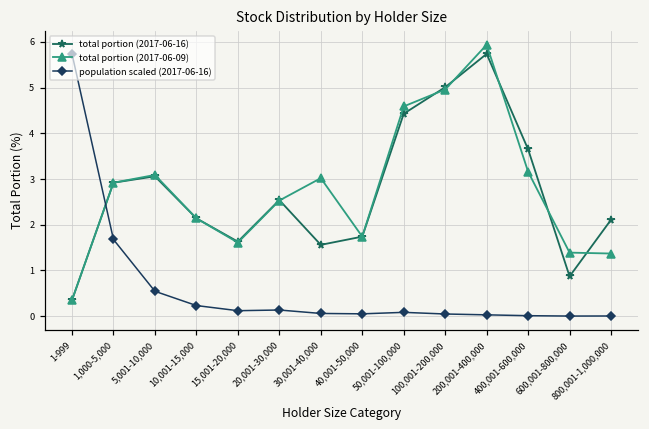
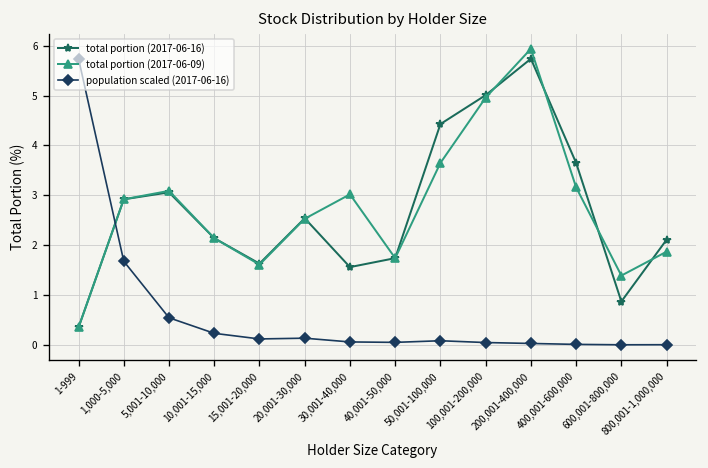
total portion (2017-06-09), 50,001-100,000: 4.6 -> 3.7
total portion (2017-06-09), 800,001-1,000,000: 1.4 -> 1.9
